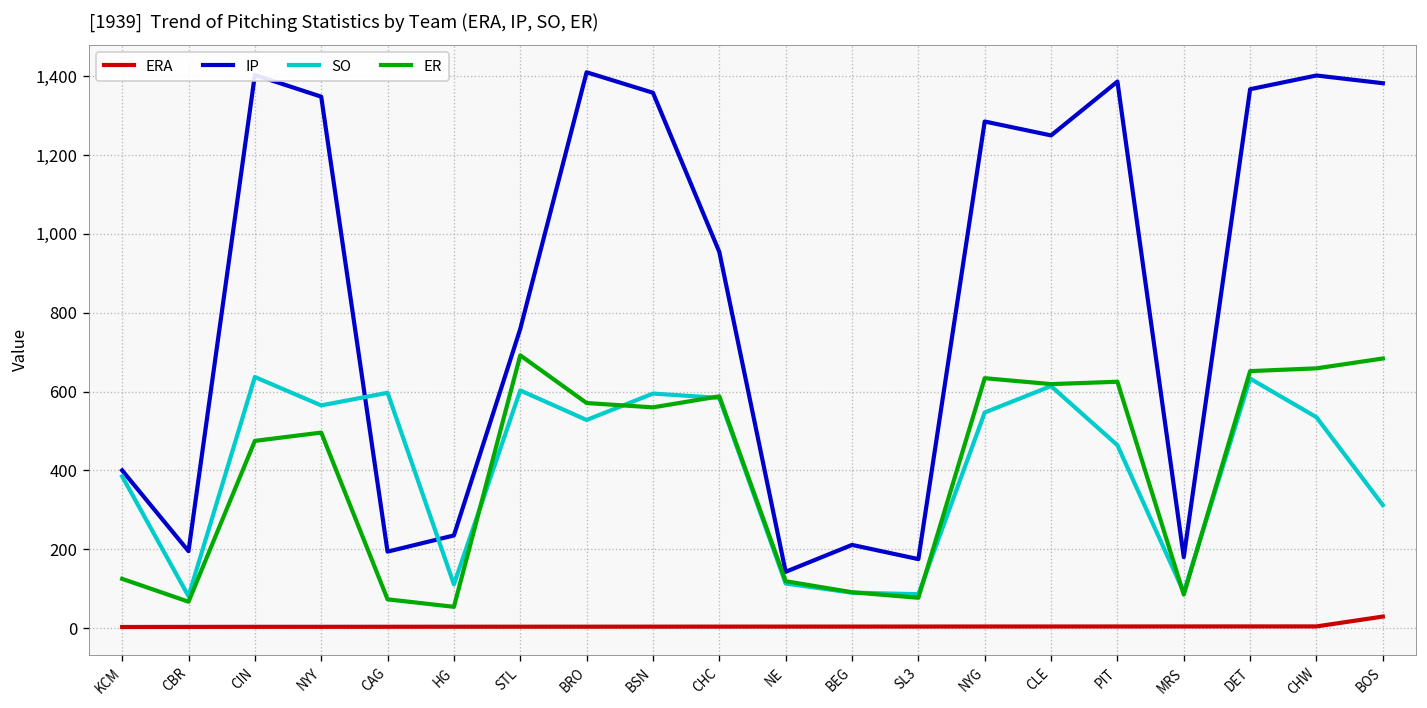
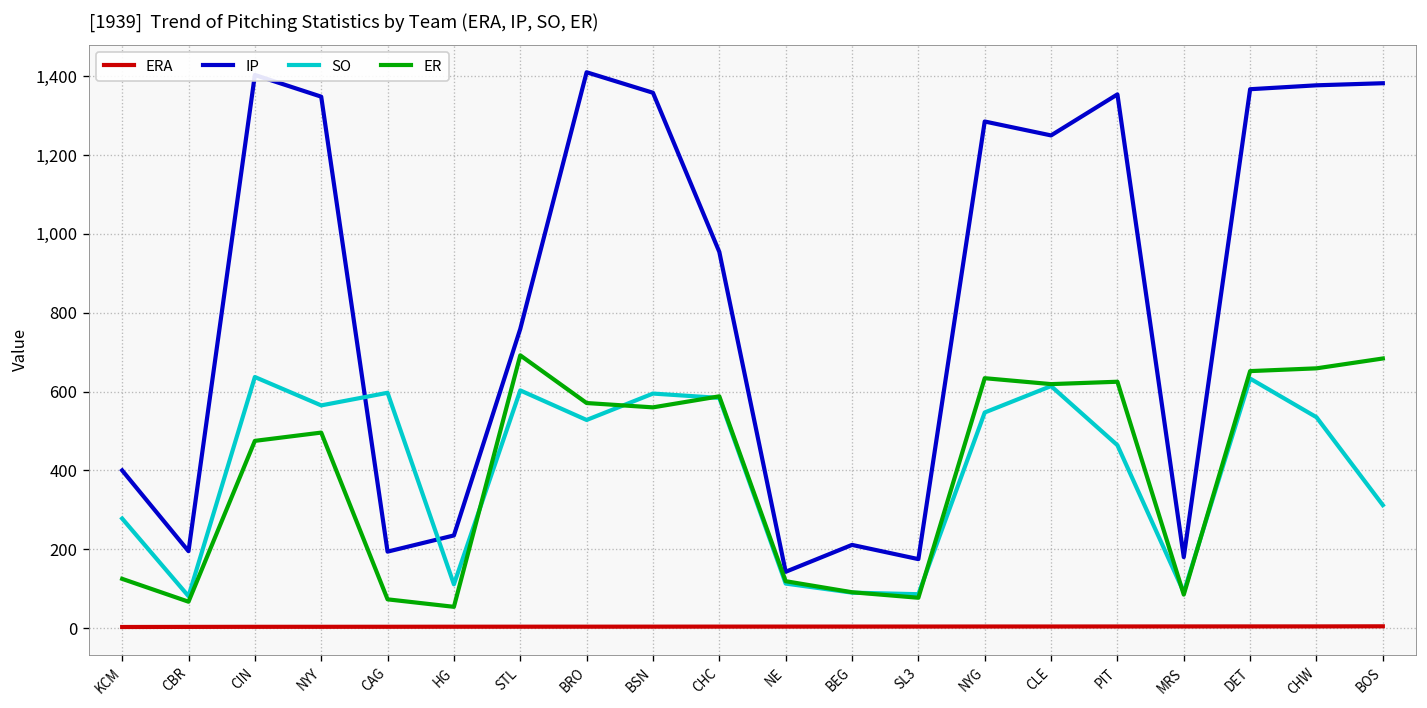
SO, KCM: 390 -> 280
IP, PIT: 1,390 -> 1,350
IP, CHW: 1,400 -> 1,380
ERA, BOS: 30 -> 0
